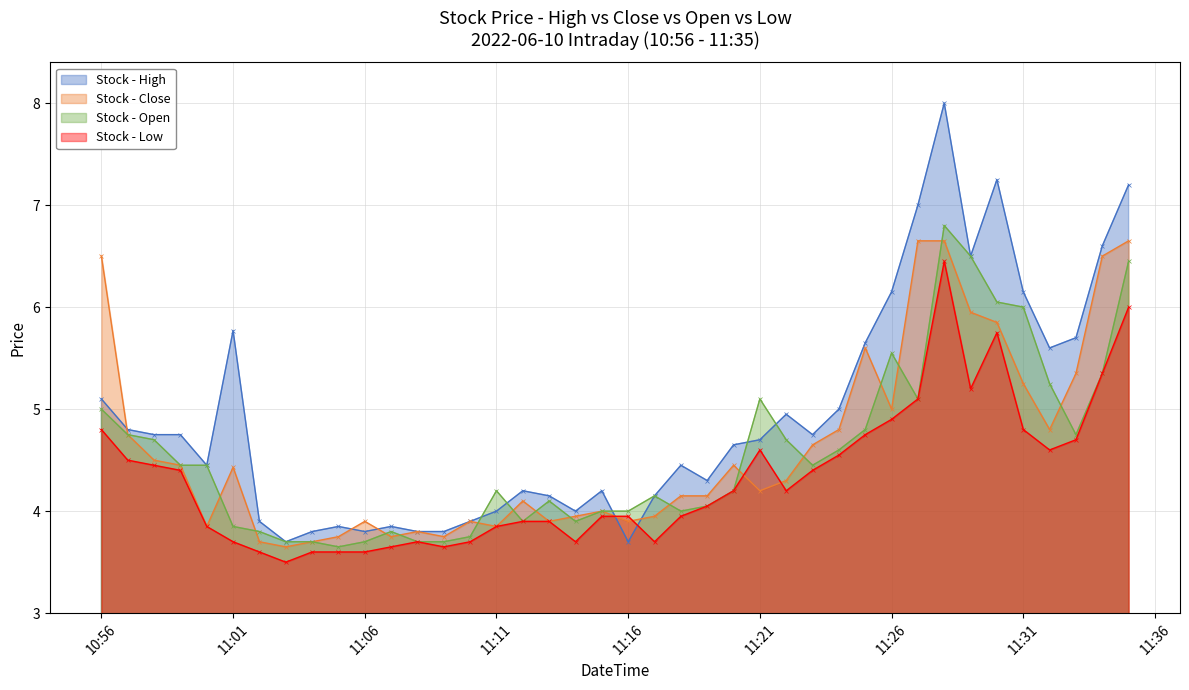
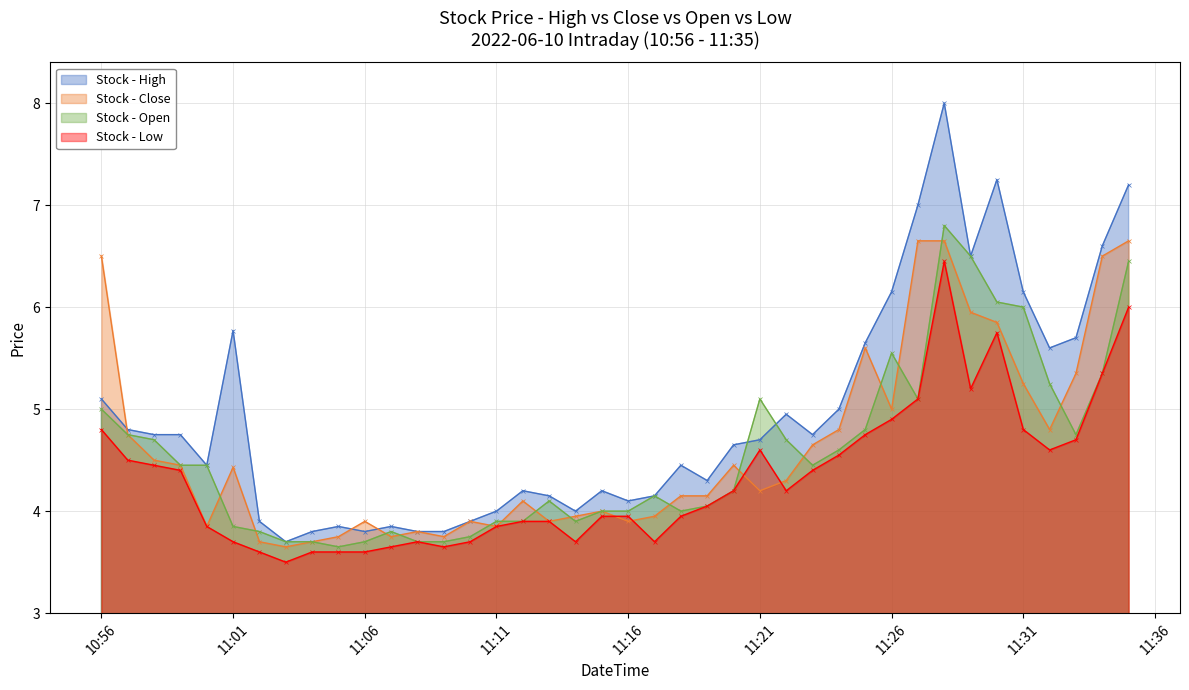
Stock - Open, 11:11: 4.2 -> 3.9
Stock - High, 11:16: 3.7 -> 4.1
